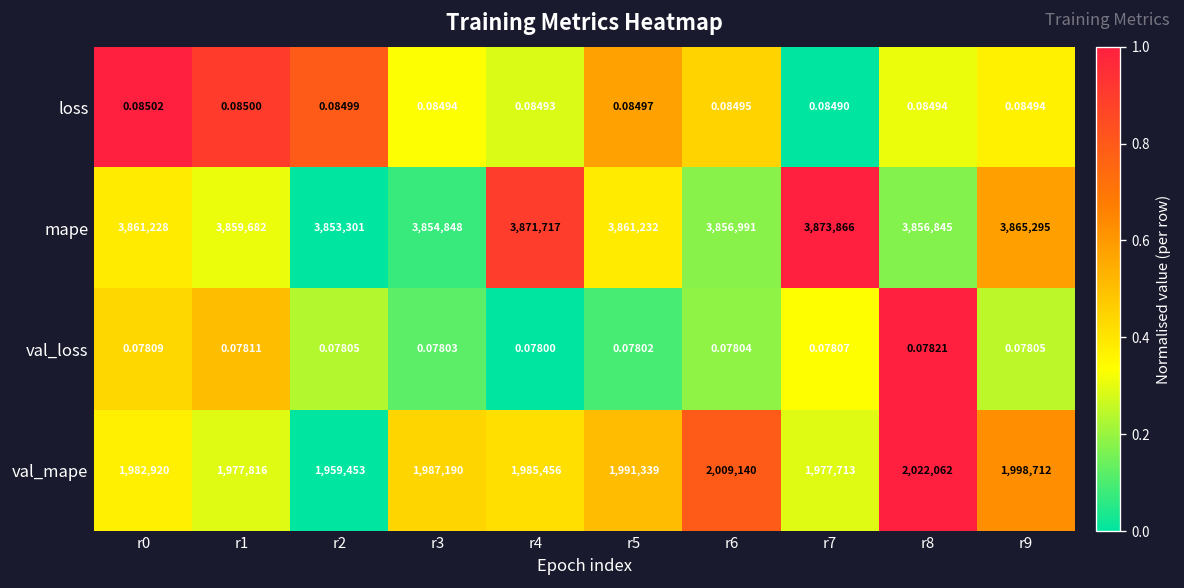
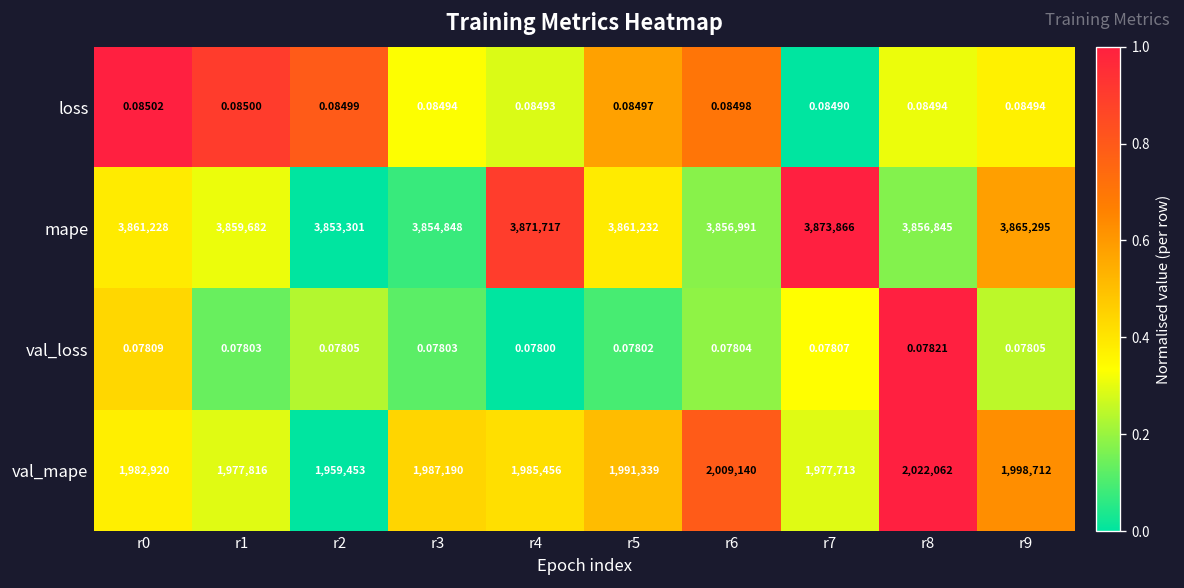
loss, r6: 0.08495 -> 0.08498
val_loss, r1: 0.07811 -> 0.07803
